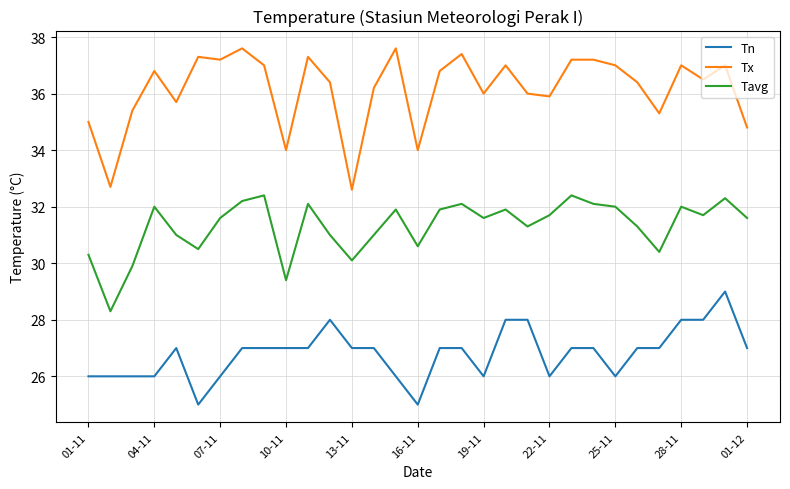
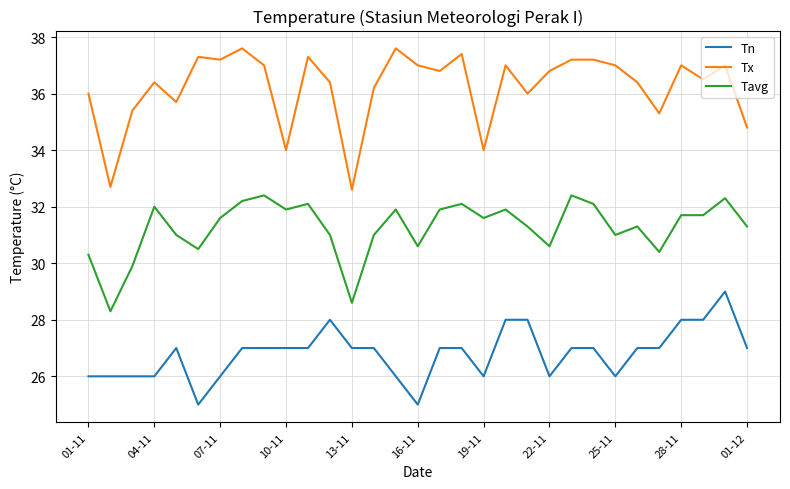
Tx, 01-11: 35 -> 36
Tx, 04-11: 36.8 -> 36.4
Tavg, 10-11: 29.4 -> 31.9
Tavg, 13-11: 30.1 -> 28.6
Tx, 16-11: 34 -> 37
Tx, 19-11: 36 -> 34
Tx, 22-11: 35.9 -> 36.8
Tavg, 22-11: 31.7 -> 30.6
Tavg, 25-11: 32 -> 31
Tavg, 28-11: 32.0 -> 31.7
Tavg, 01-12: 31.6 -> 31.3
